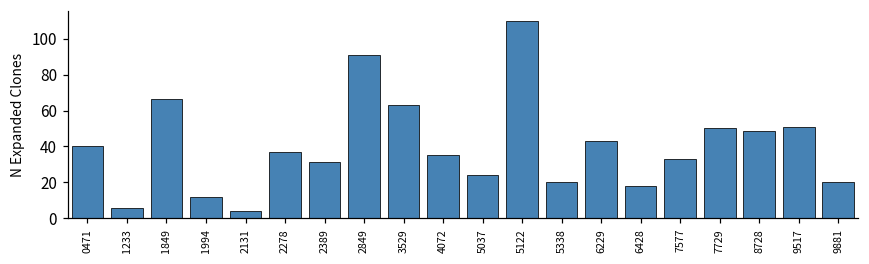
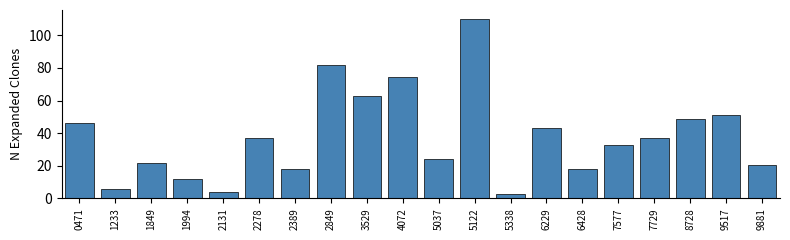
0471: 40 -> 46
1849: 67 -> 22
2389: 31 -> 18
2849: 91 -> 82
4072: 35 -> 75
5338: 20 -> 3
7729: 50 -> 37
